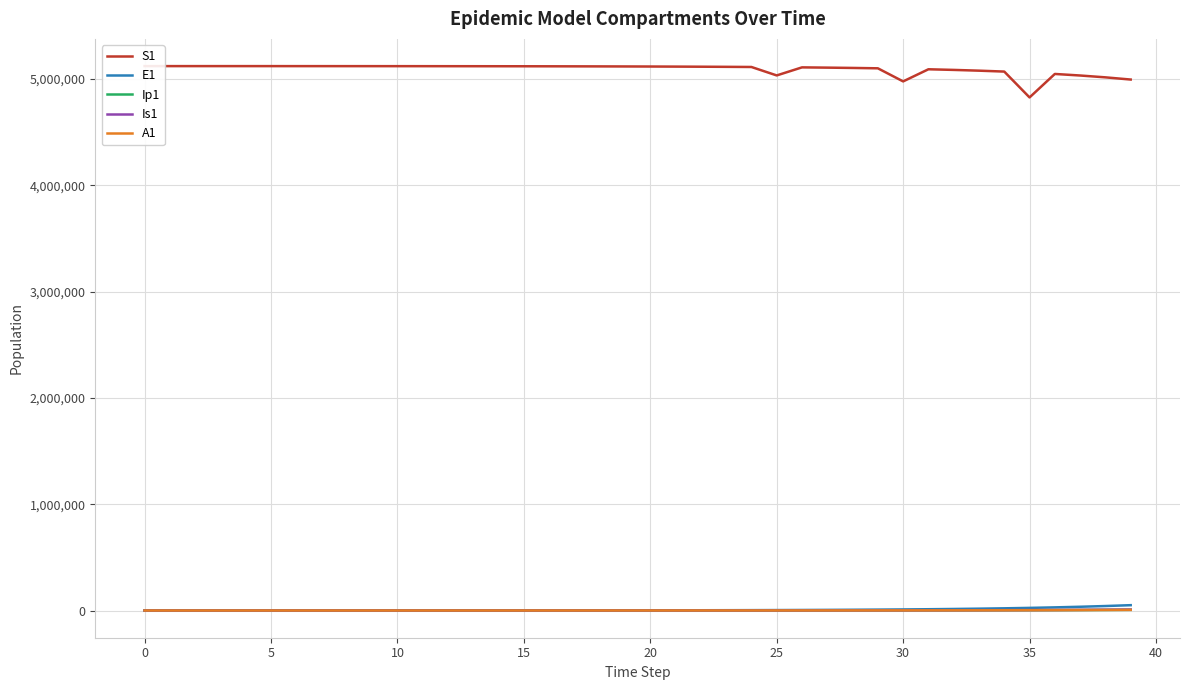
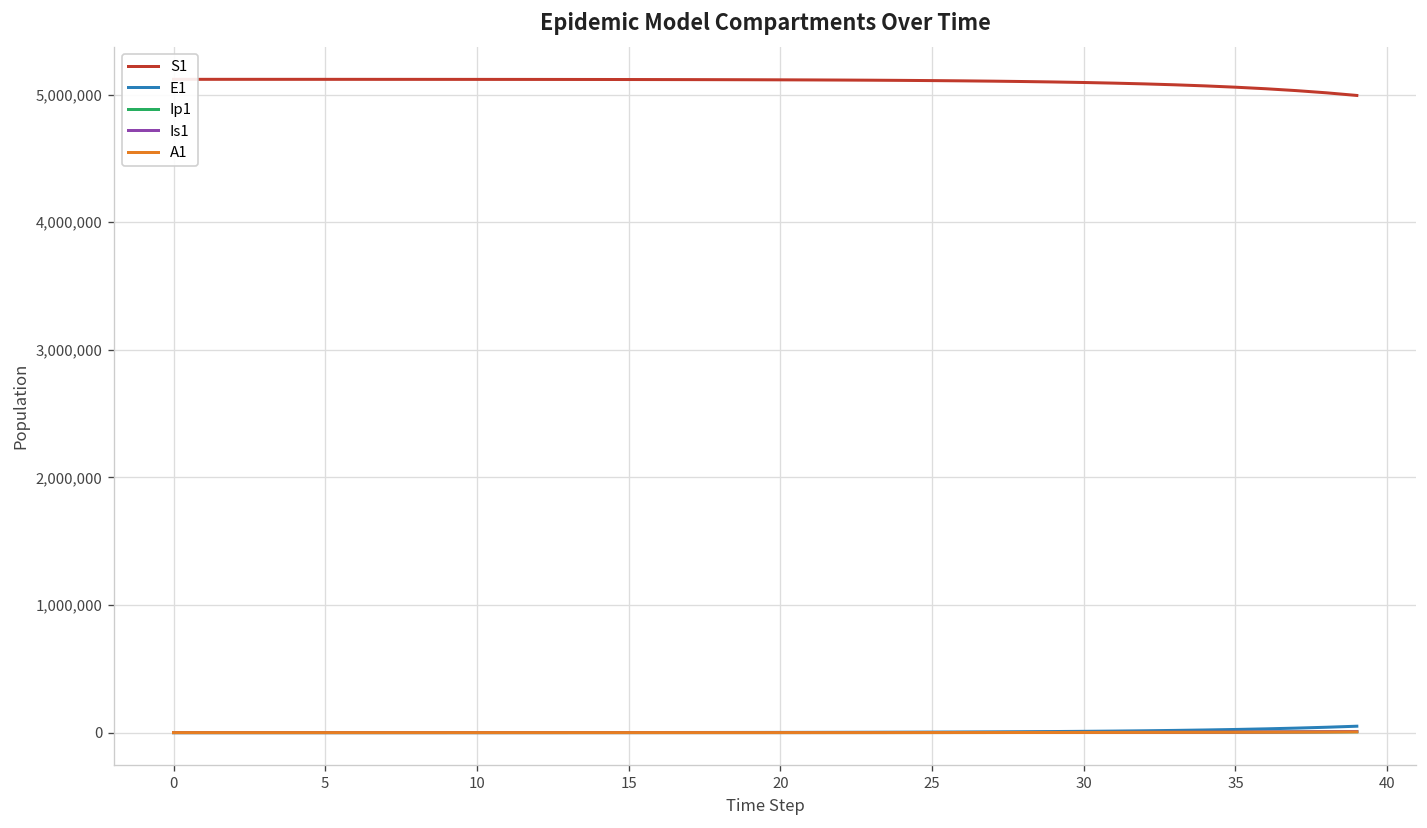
S1, 25: 5,030,000 -> 5,110,000
S1, 30: 4,980,000 -> 5,100,000
S1, 35: 4,830,000 -> 5,060,000
